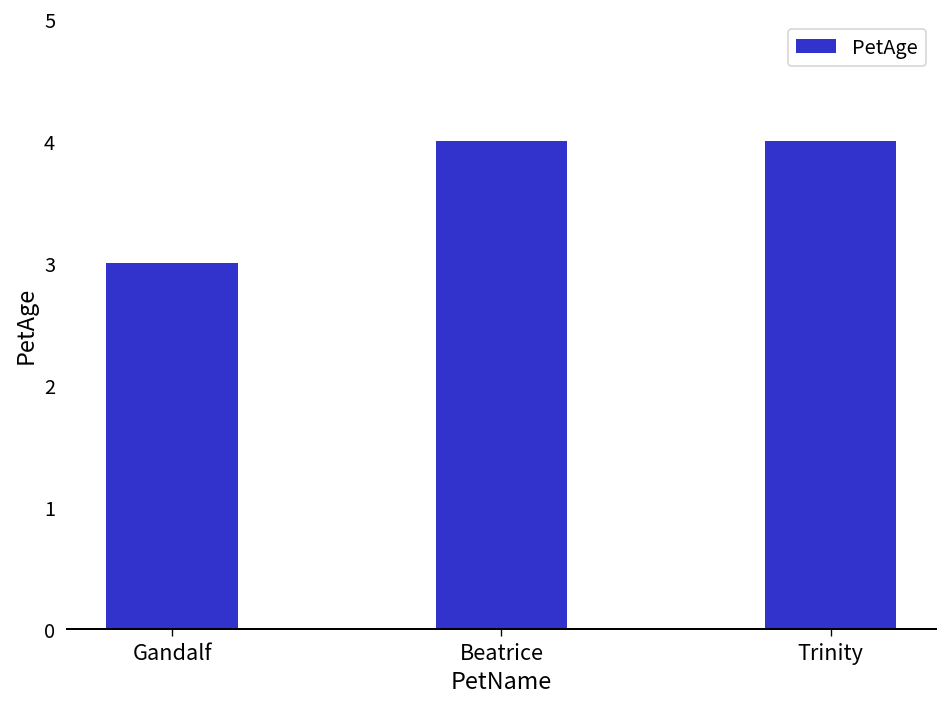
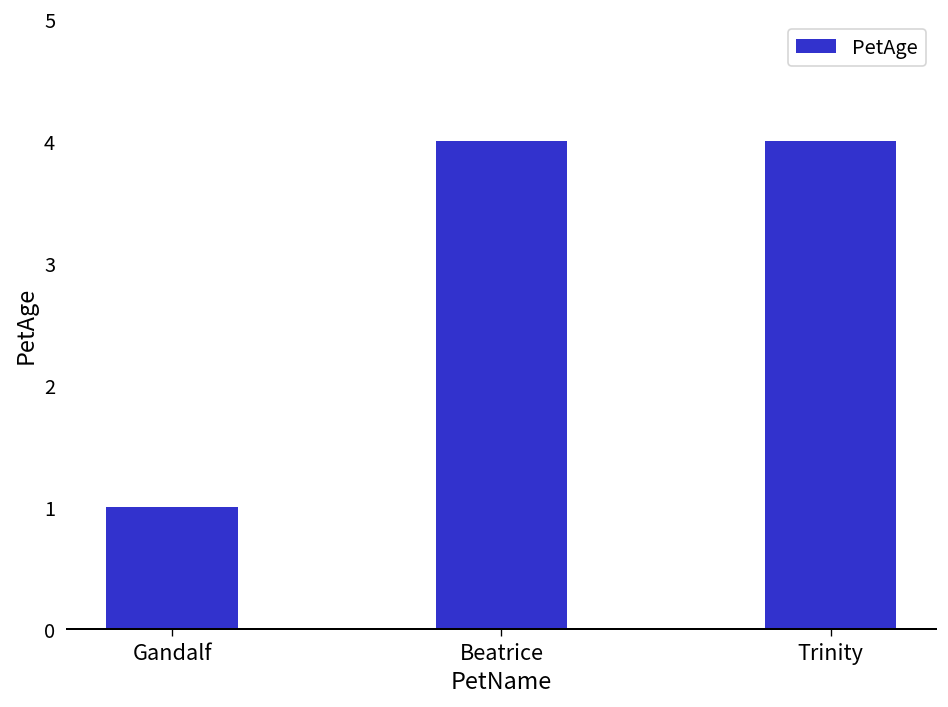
Gandalf: 3 -> 1
